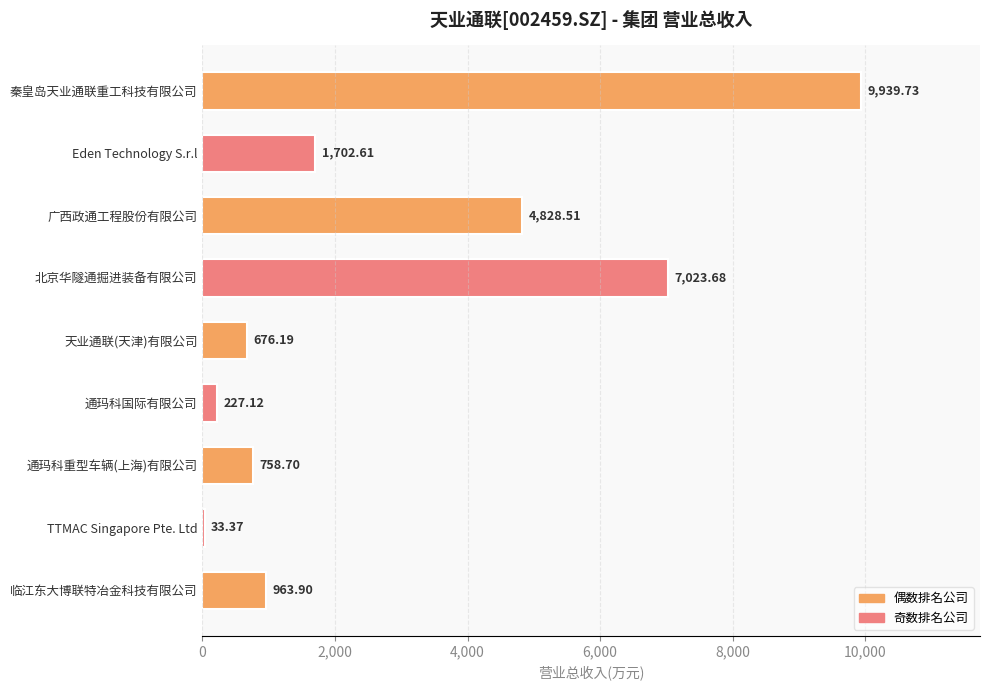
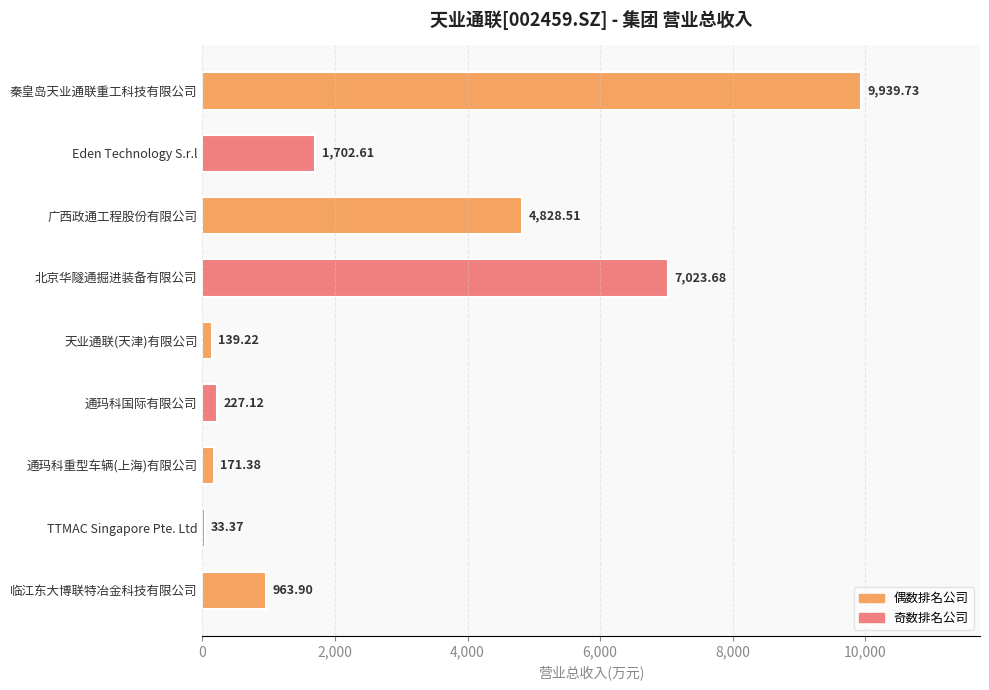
天业通联(天津)有限公司: 676.19 -> 139.22
通玛科重型车辆(上海)有限公司: 758.70 -> 171.38
